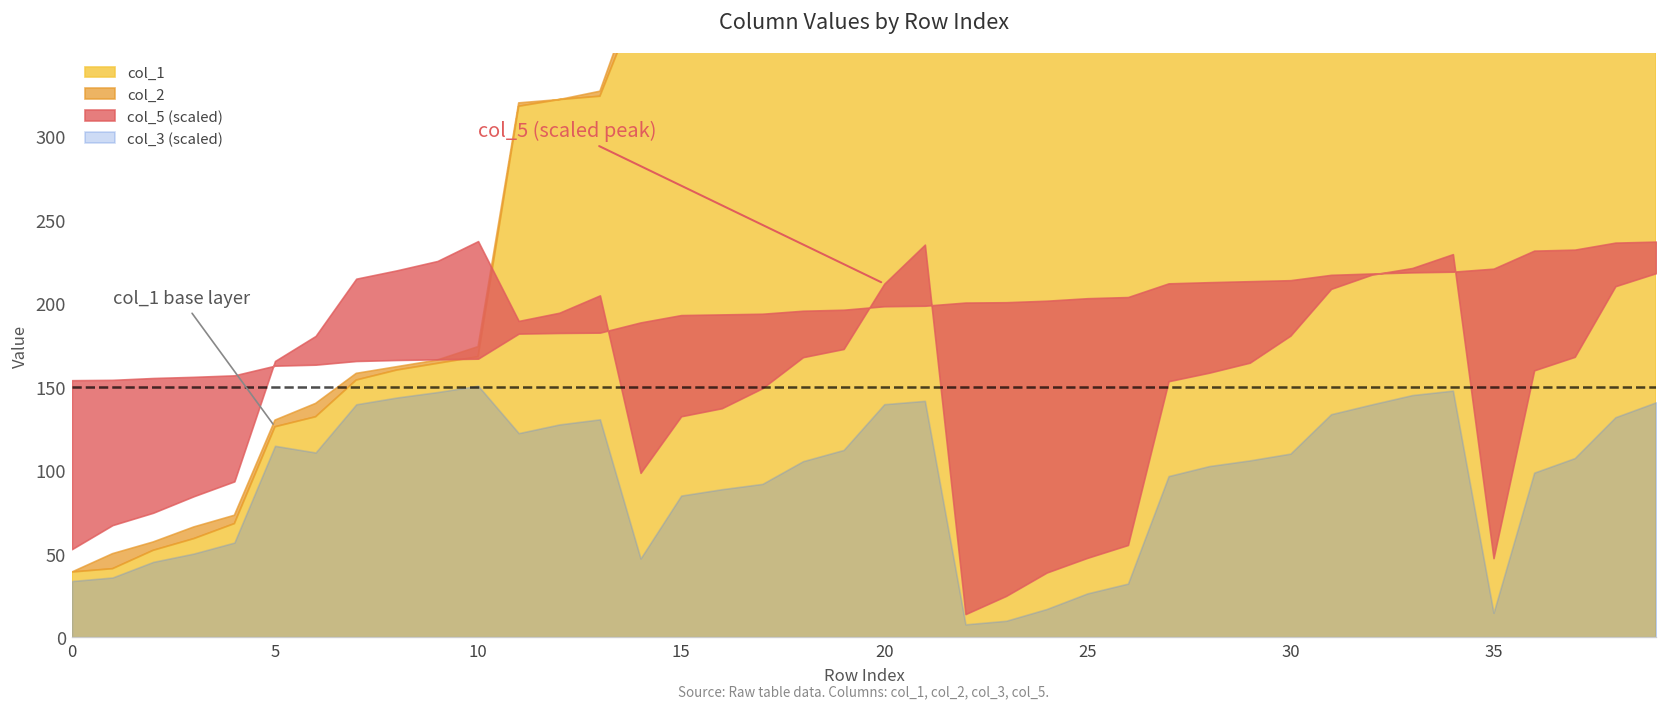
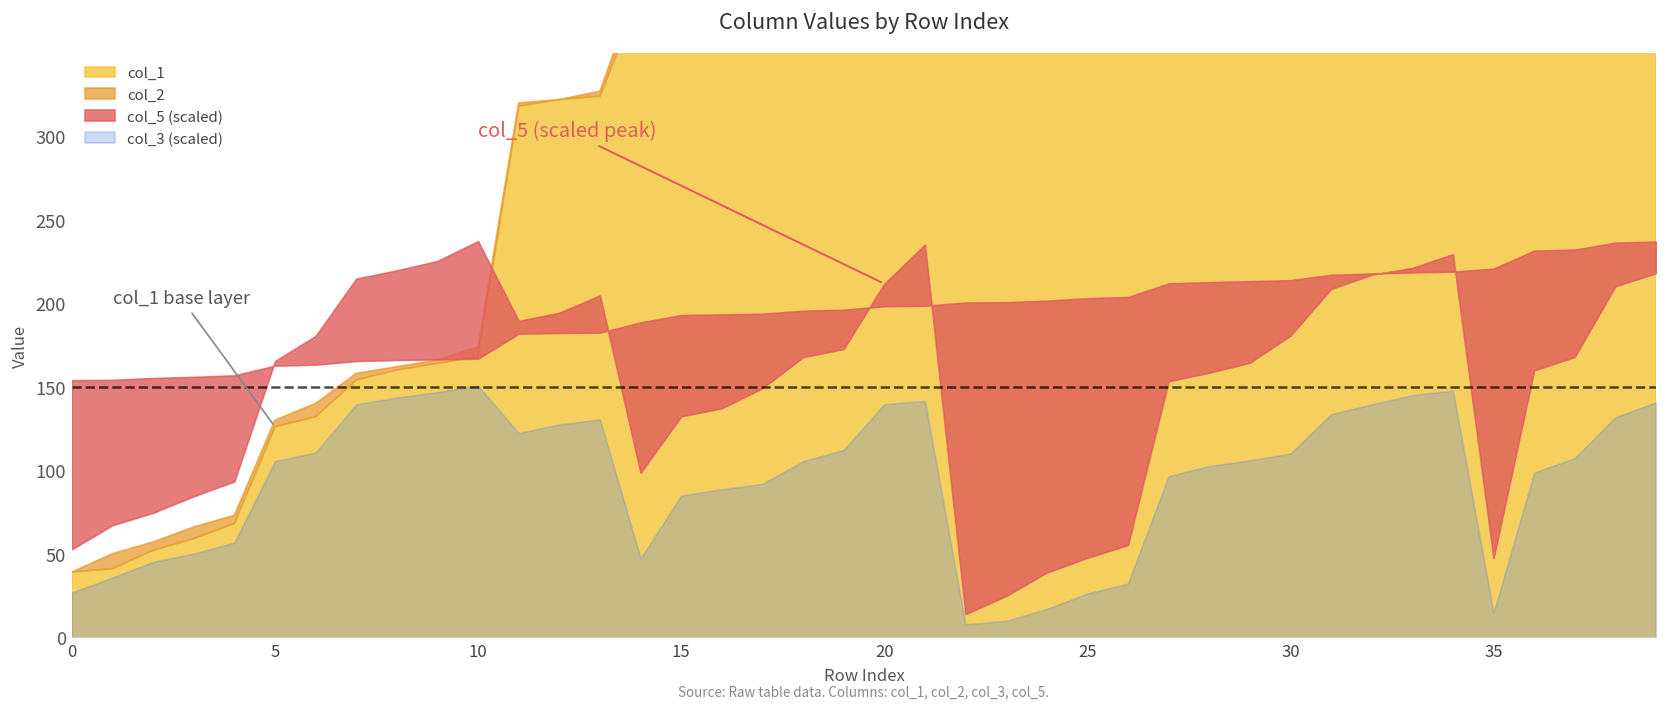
col_3 (scaled), 0: 34 -> 27
col_3 (scaled), 5: 115 -> 105
